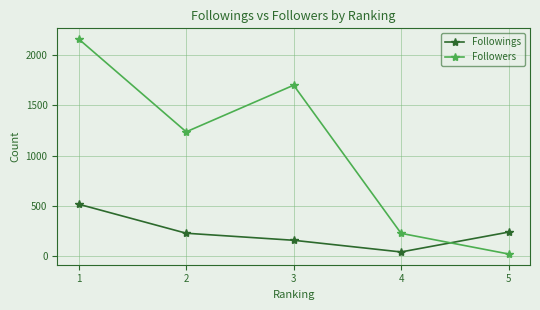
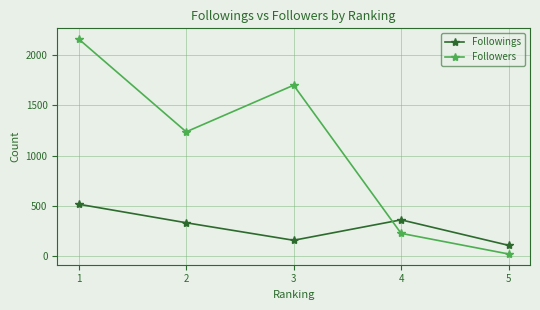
Followings, 2: 230 -> 330
Followings, 4: 40 -> 360
Followings, 5: 240 -> 110
